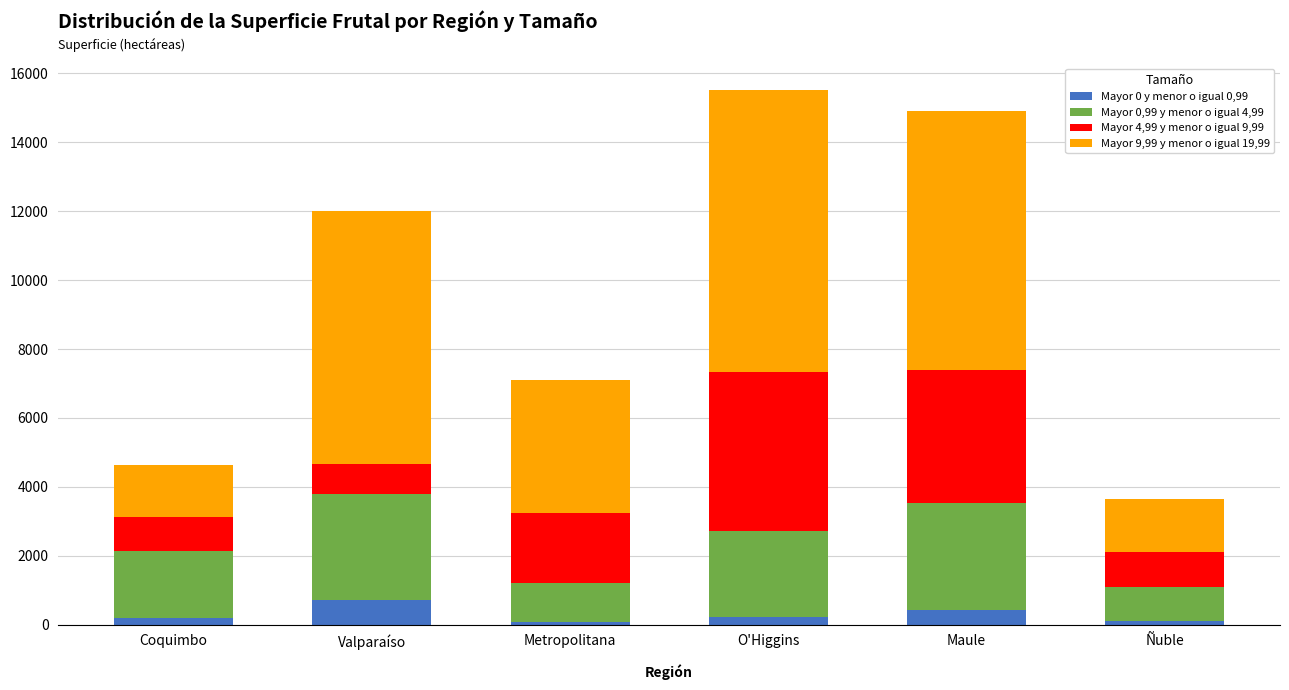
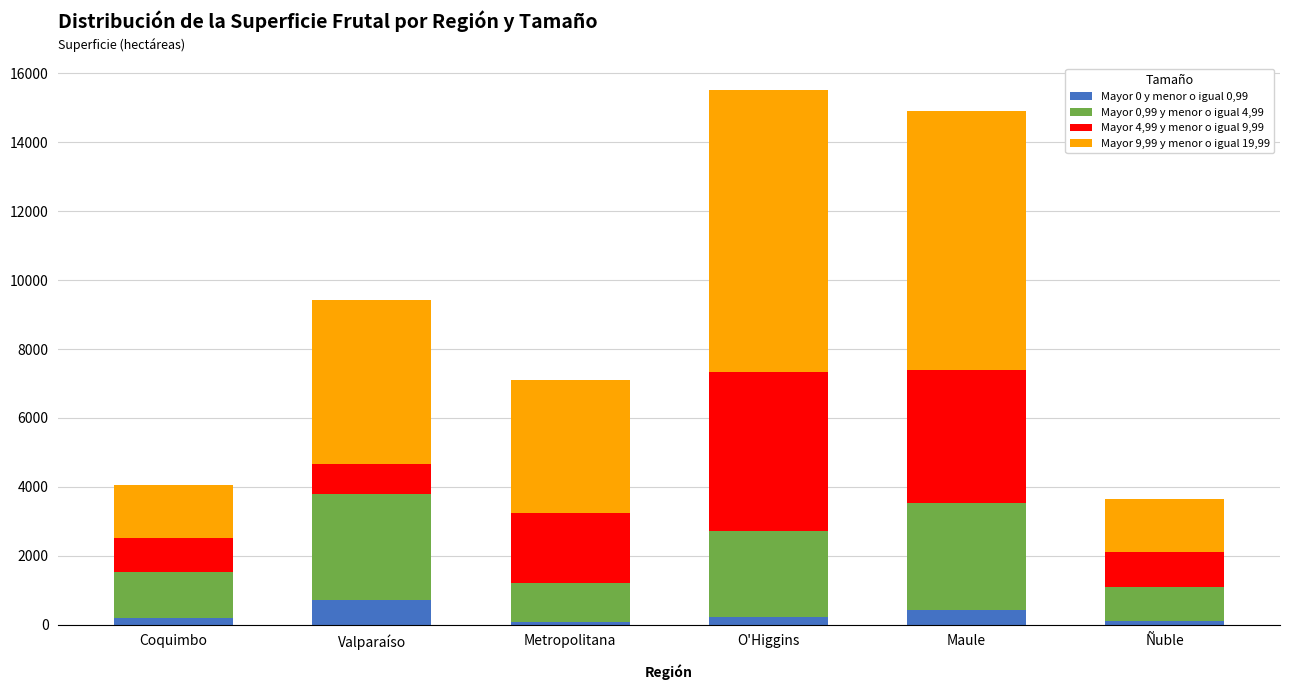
Mayor 0,99 y menor o igual 4,99, Coquimbo: 1900 -> 1300
Mayor 9,99 y menor o igual 19,99, Valparaíso: 7400 -> 4800
